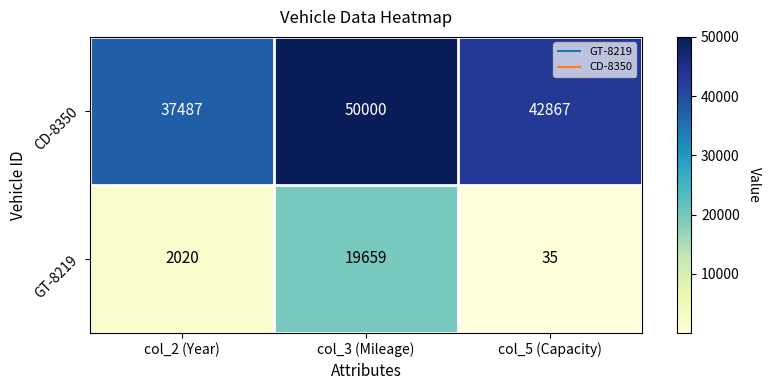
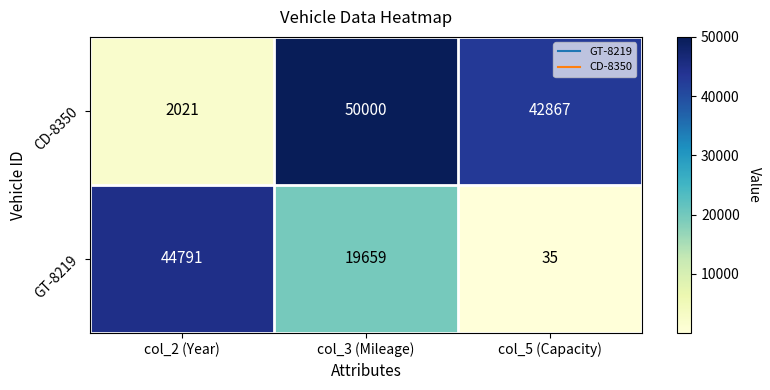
CD-8350, col_2 (Year): 37487 -> 2021
GT-8219, col_2 (Year): 2020 -> 44791
